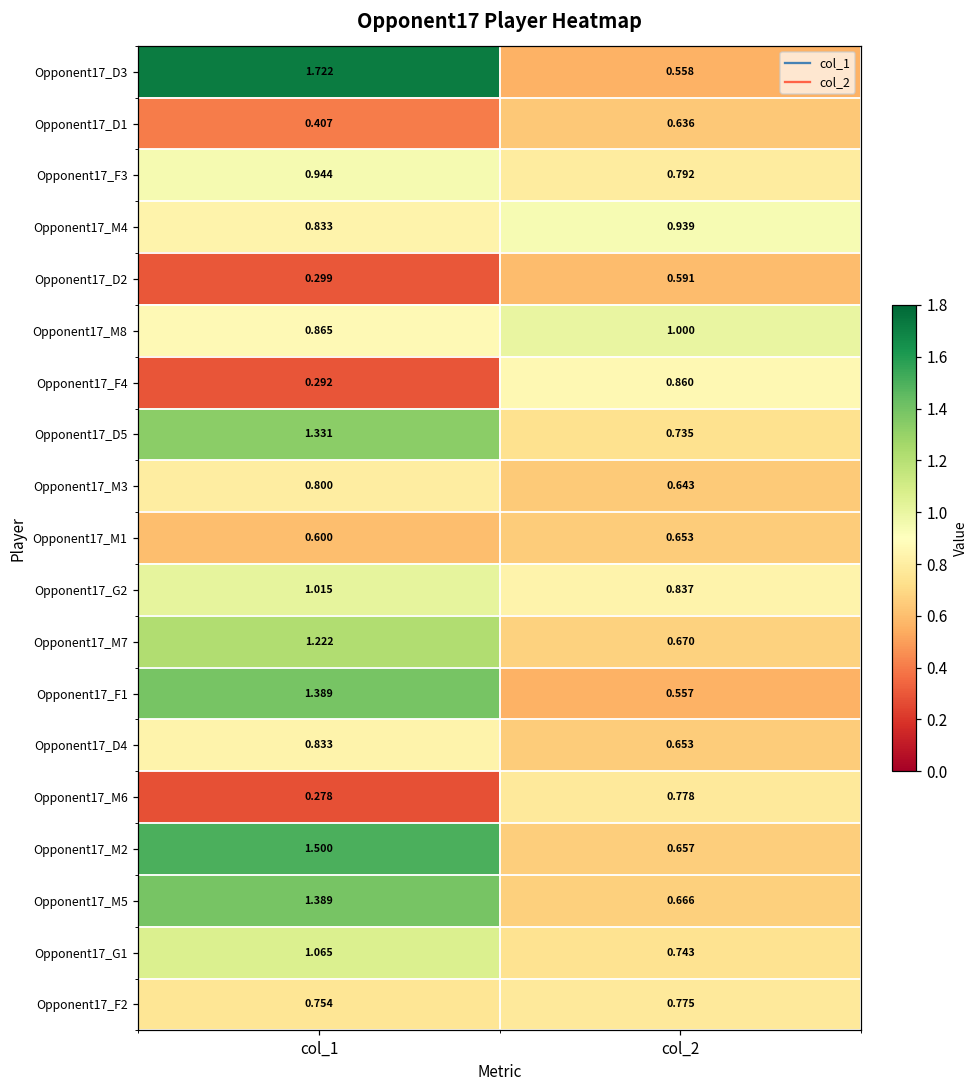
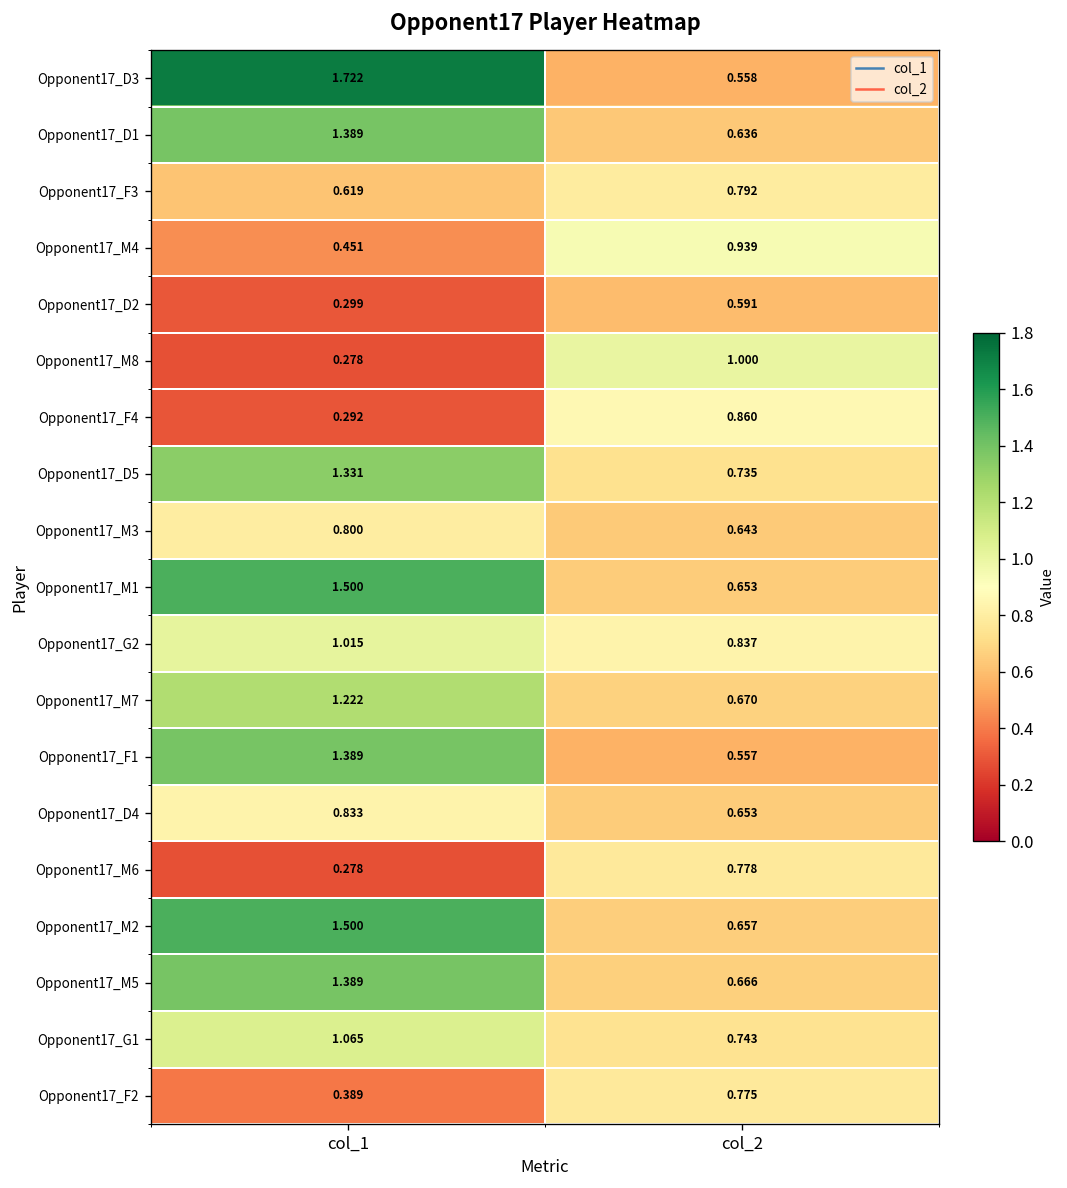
Opponent17_D1, col_1: 0.407 -> 1.389
Opponent17_F3, col_1: 0.944 -> 0.619
Opponent17_M4, col_1: 0.833 -> 0.451
Opponent17_M8, col_1: 0.865 -> 0.278
Opponent17_M1, col_1: 0.600 -> 1.500
Opponent17_F2, col_1: 0.754 -> 0.389
